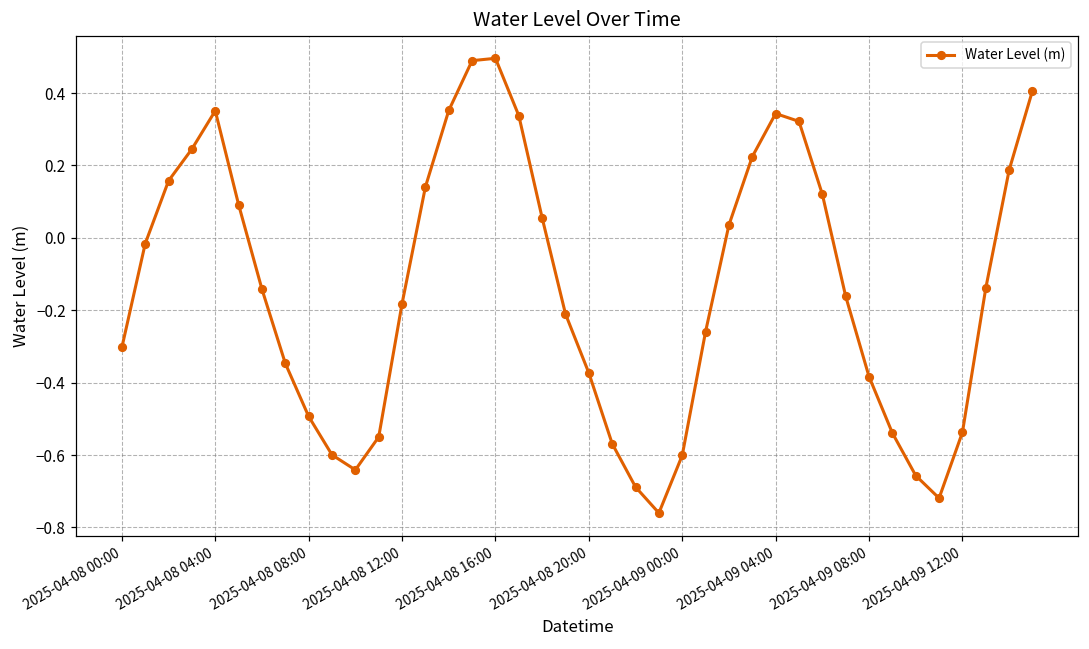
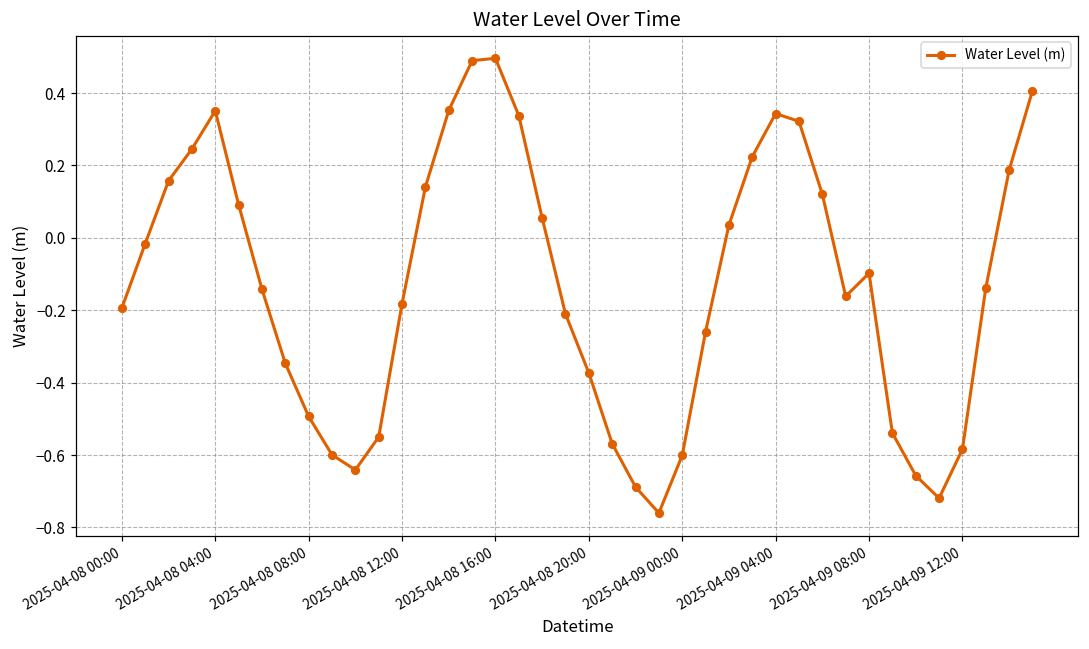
2025-04-08 00:00: -0.30 -> -0.19
2025-04-09 08:00: -0.38 -> -0.10
2025-04-09 12:00: -0.54 -> -0.58
